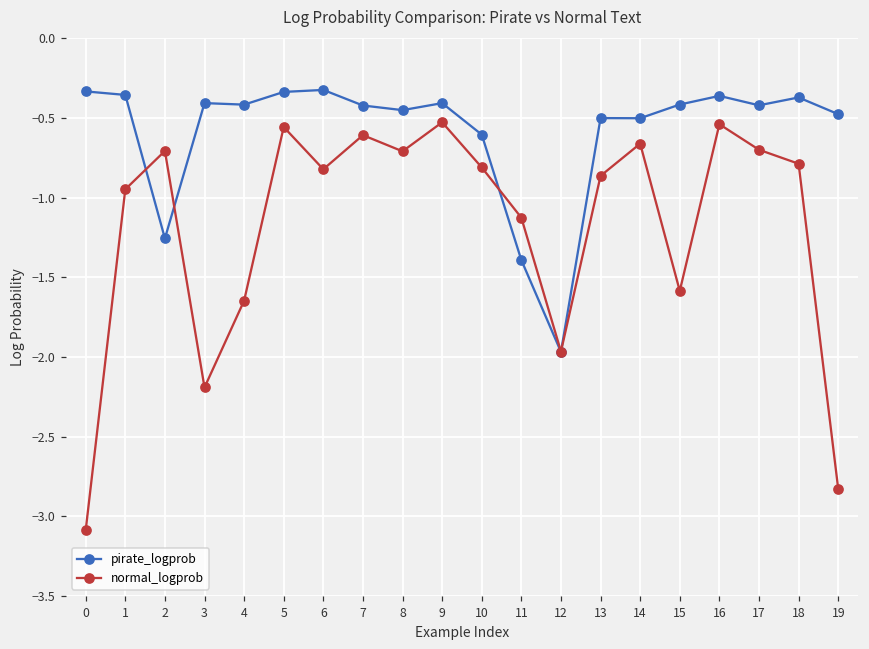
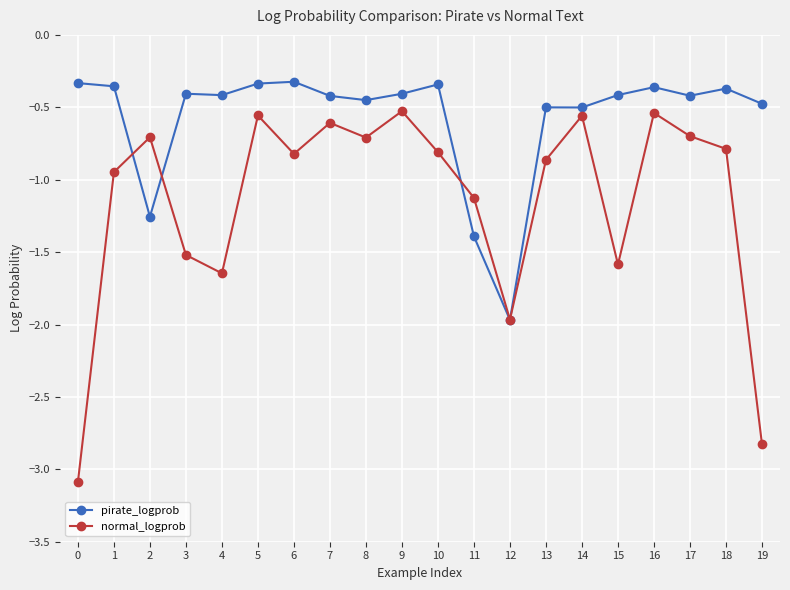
normal_logprob, 3: -2.19 -> -1.52
pirate_logprob, 10: -0.60 -> -0.34
normal_logprob, 14: -0.66 -> -0.56
